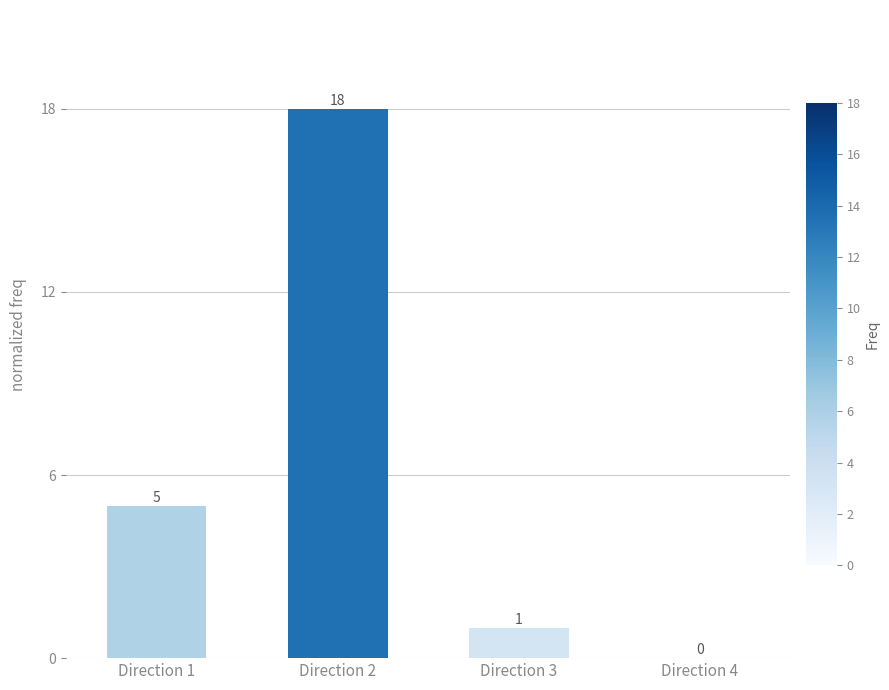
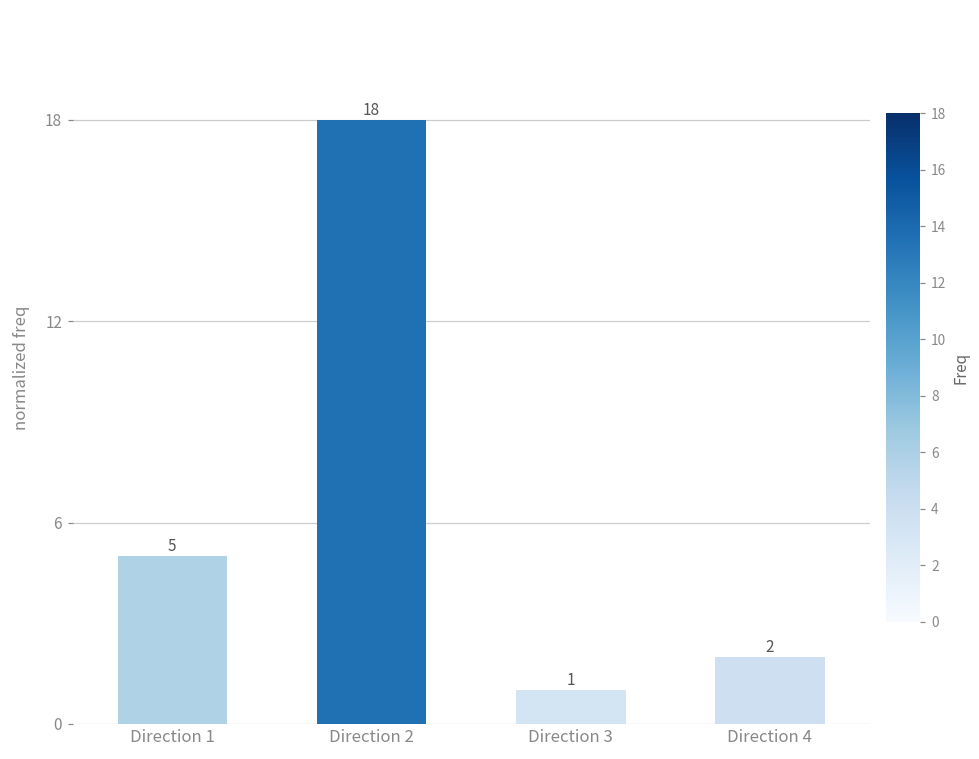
Direction 4: 0 -> 2
